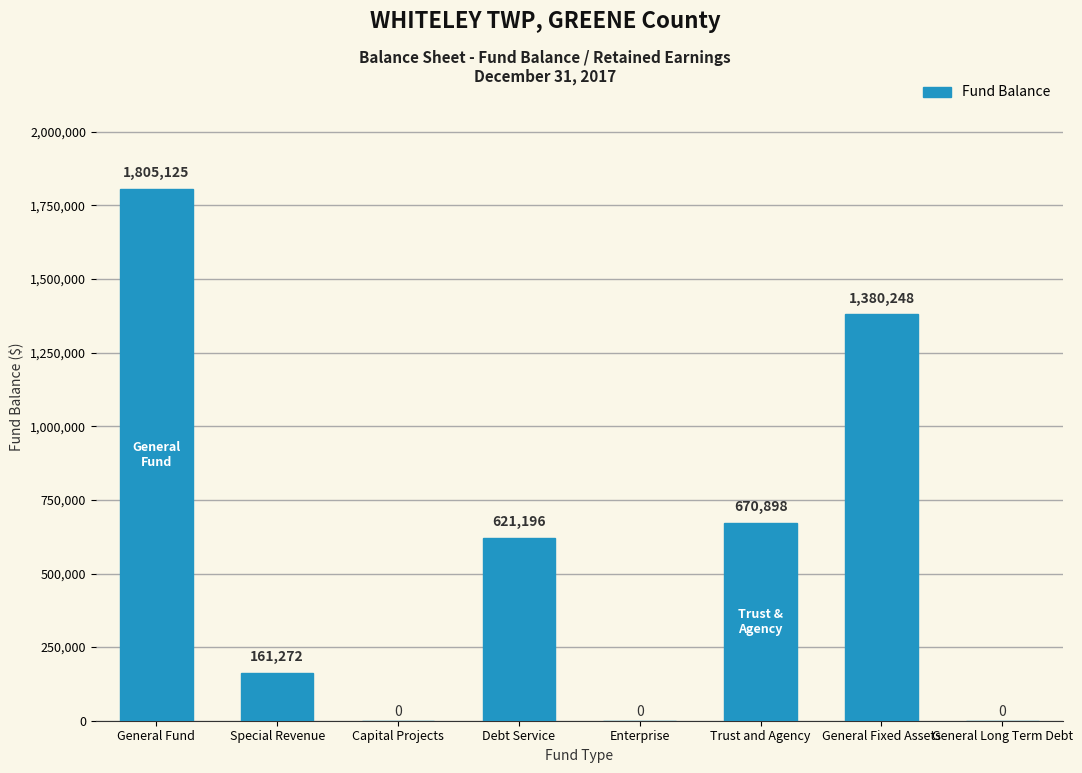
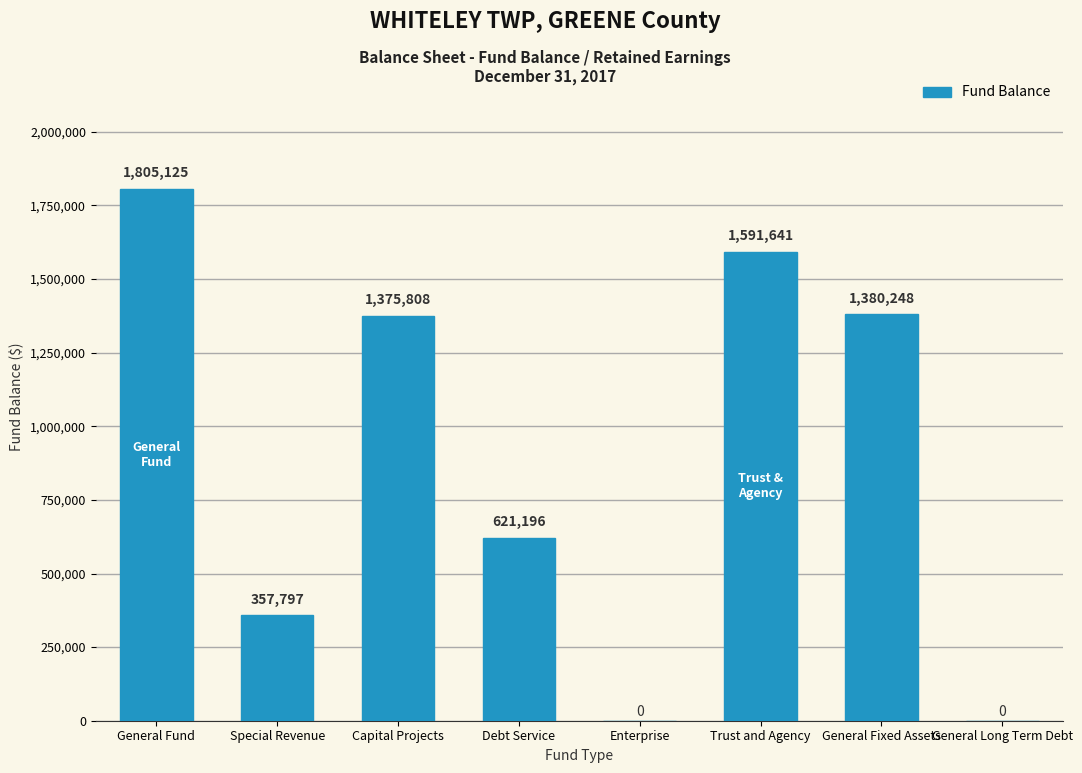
Special Revenue: 161,272 -> 357,797
Capital Projects: 0 -> 1,375,808
Trust and Agency: 670,898 -> 1,591,641
